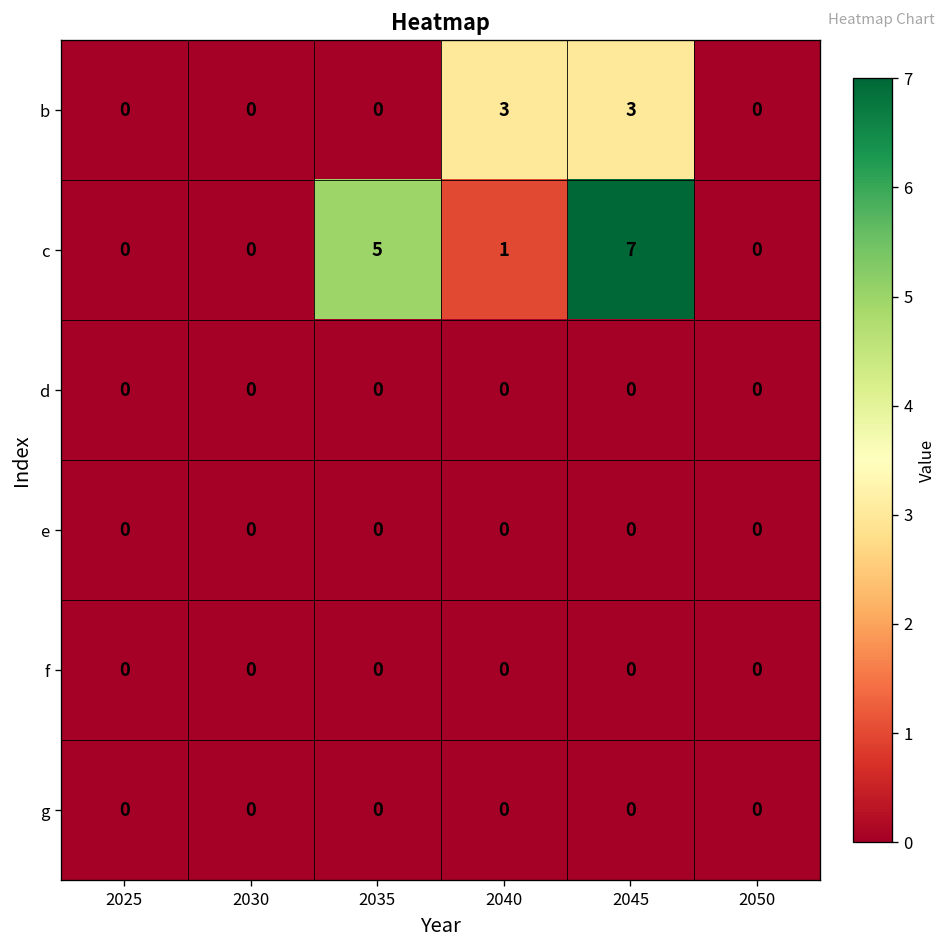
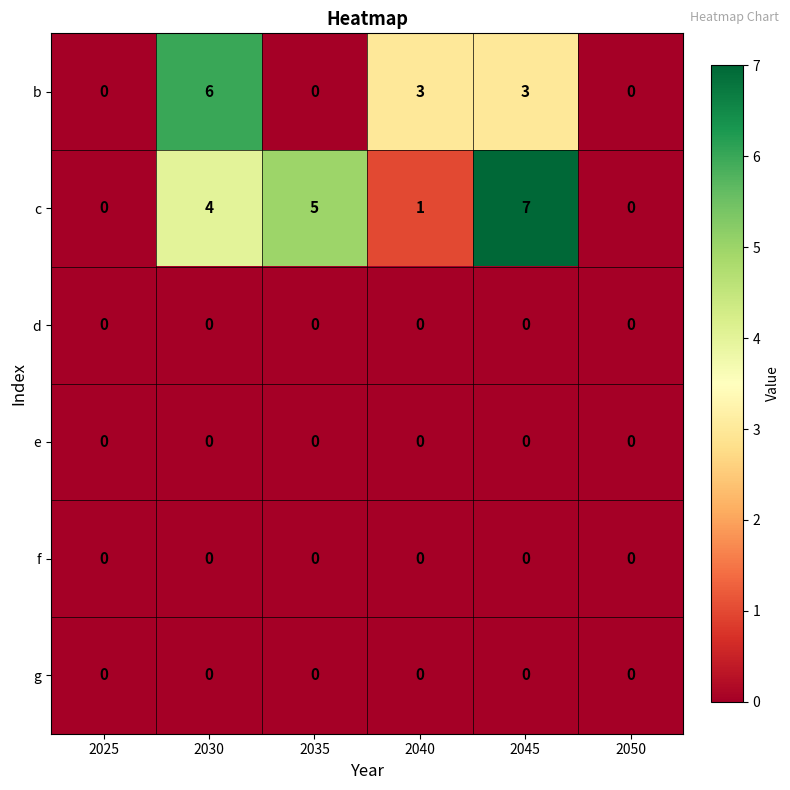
b, 2030: 0 -> 6
c, 2030: 0 -> 4
